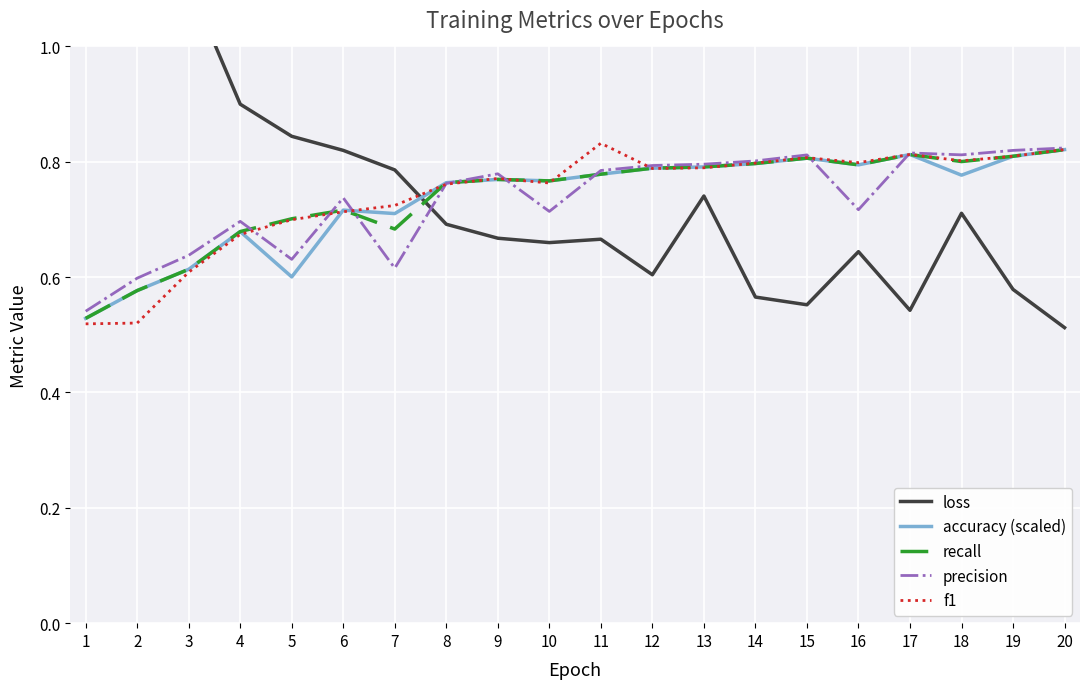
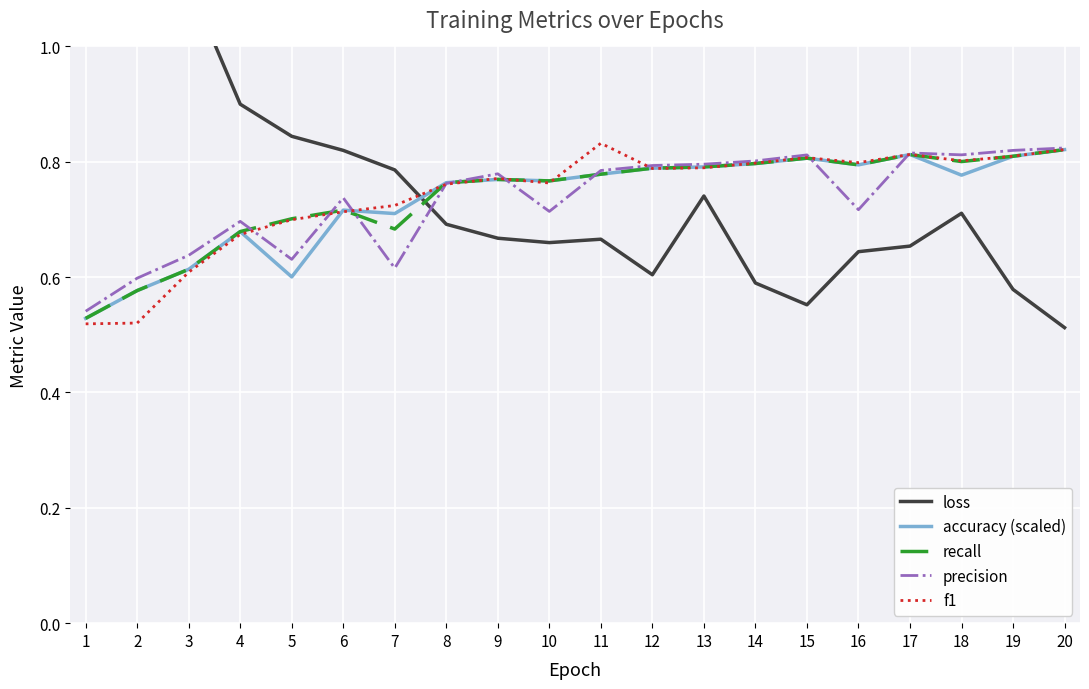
loss, 14: 0.57 -> 0.59
loss, 17: 0.54 -> 0.65
